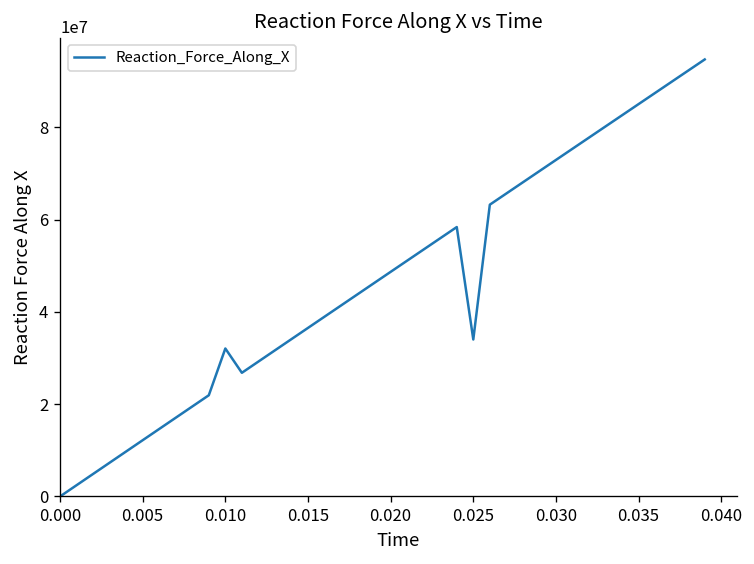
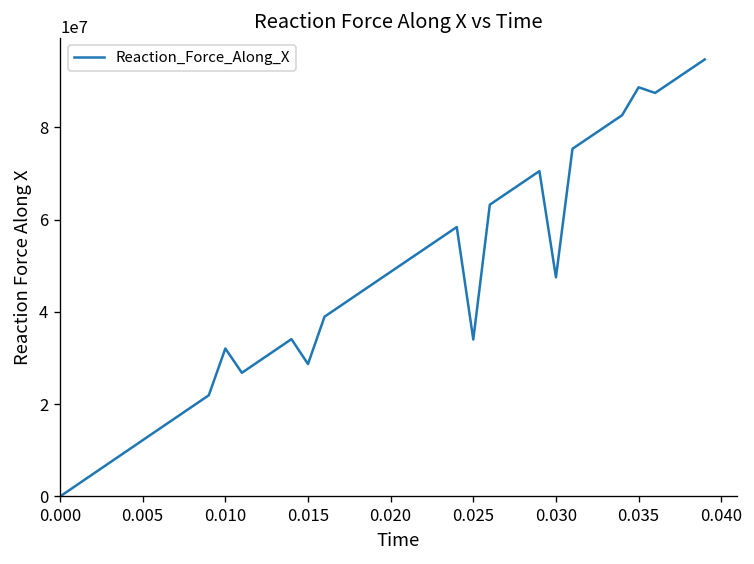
0.015: 37000000 -> 29000000
0.030: 73000000 -> 47000000
0.035: 85000000 -> 89000000
